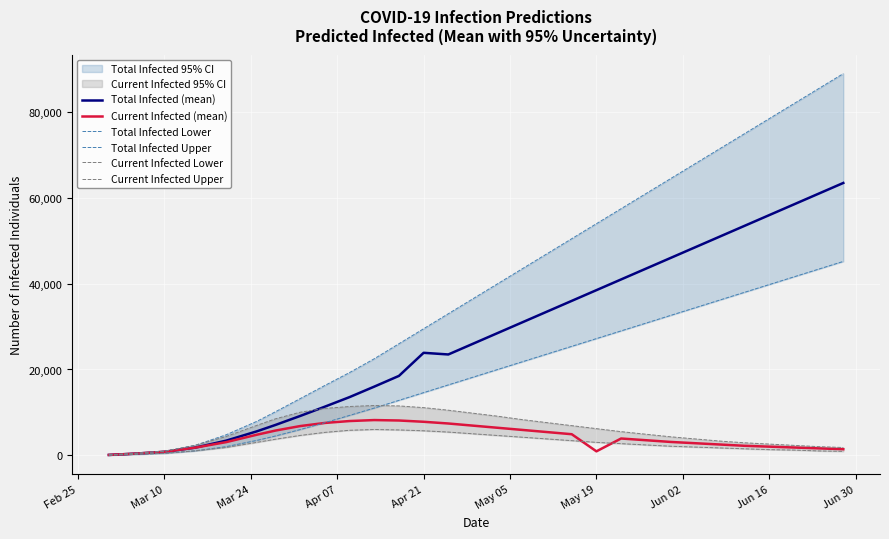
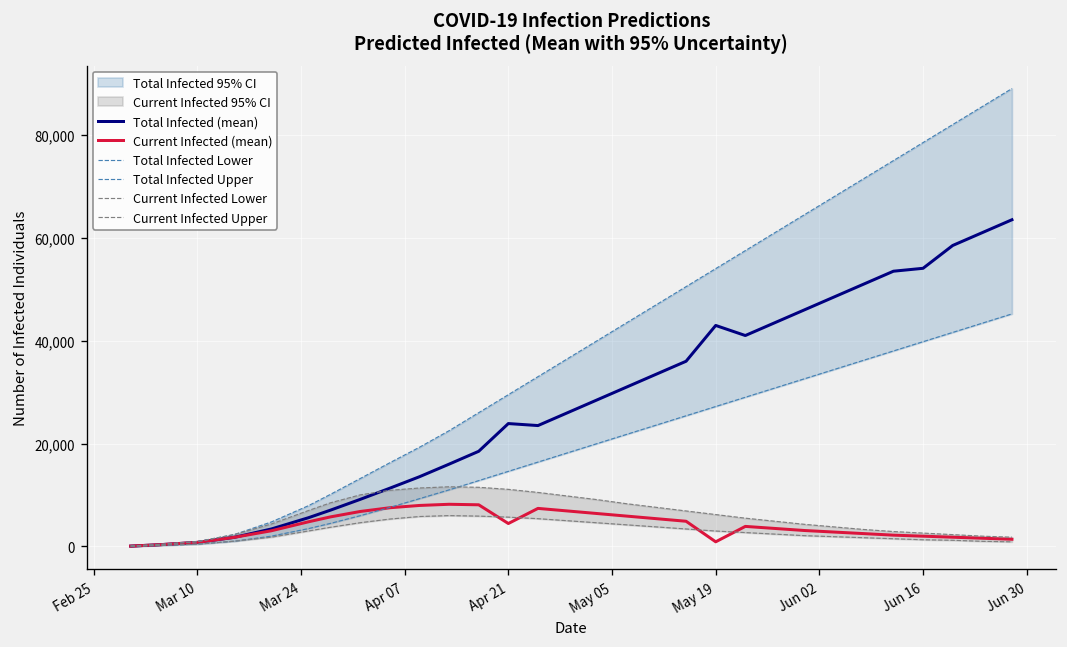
Current Infected (mean), Apr 21: 8,000 -> 4,000
Total Infected (mean), May 19: 39,000 -> 43,000
Total Infected (mean), Jun 16: 56,000 -> 54,000
